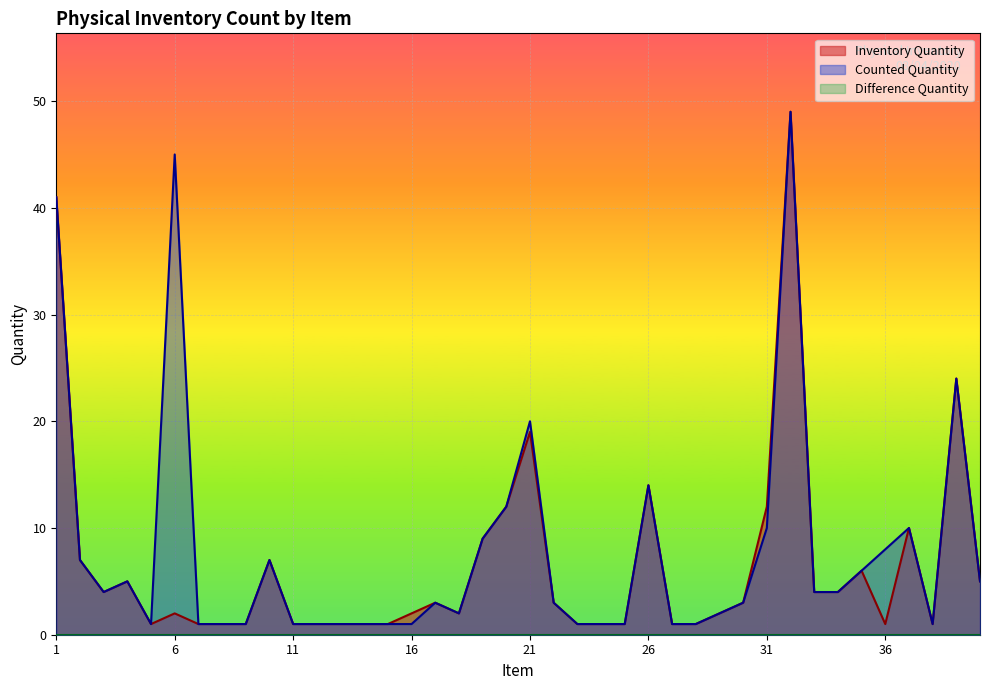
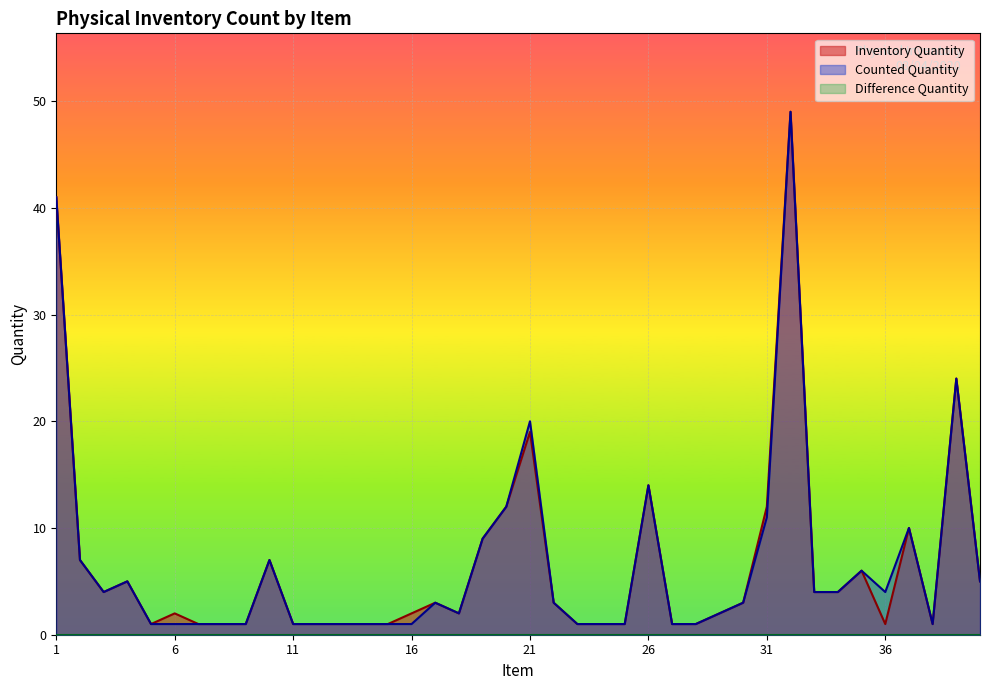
Counted Quantity, 6: 45 -> 1
Counted Quantity, 31: 10 -> 11
Counted Quantity, 36: 8 -> 4
